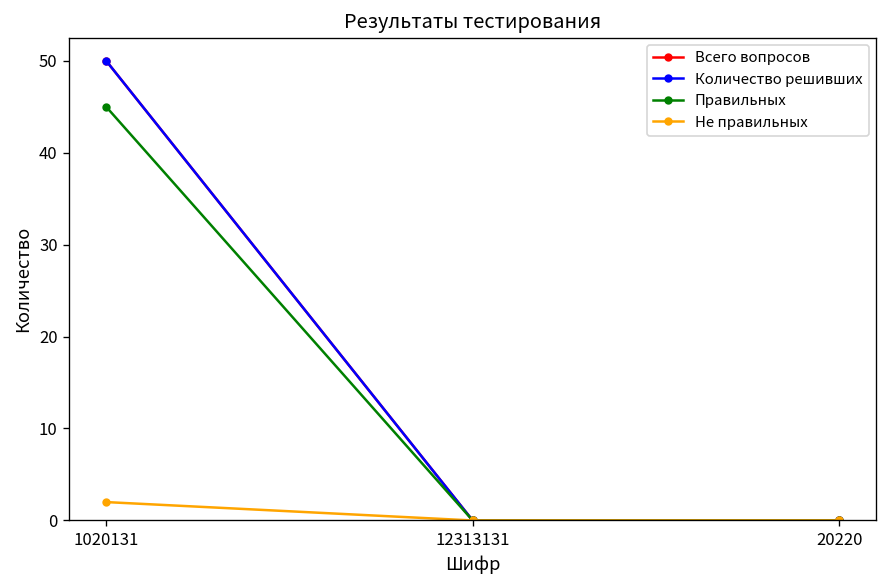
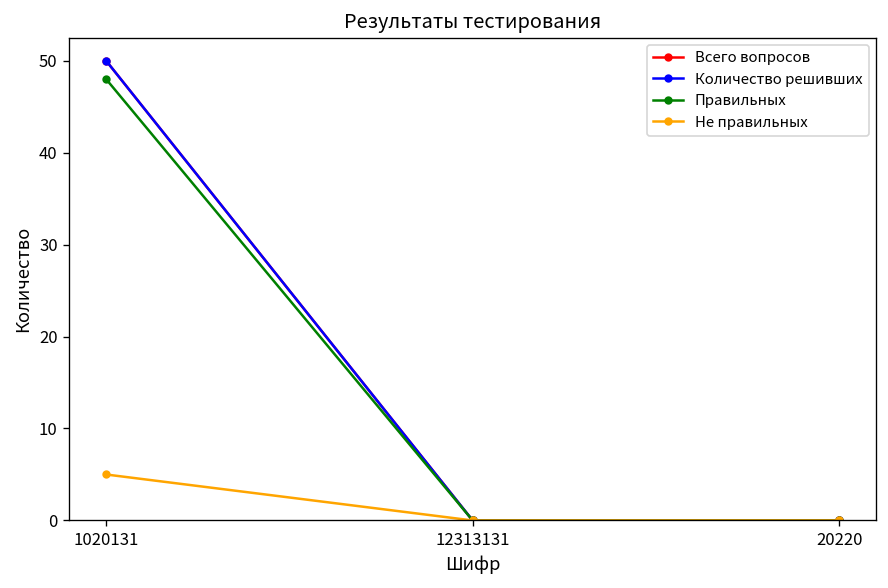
Правильных, 1020131: 45 -> 48
Не правильных, 1020131: 2 -> 5
